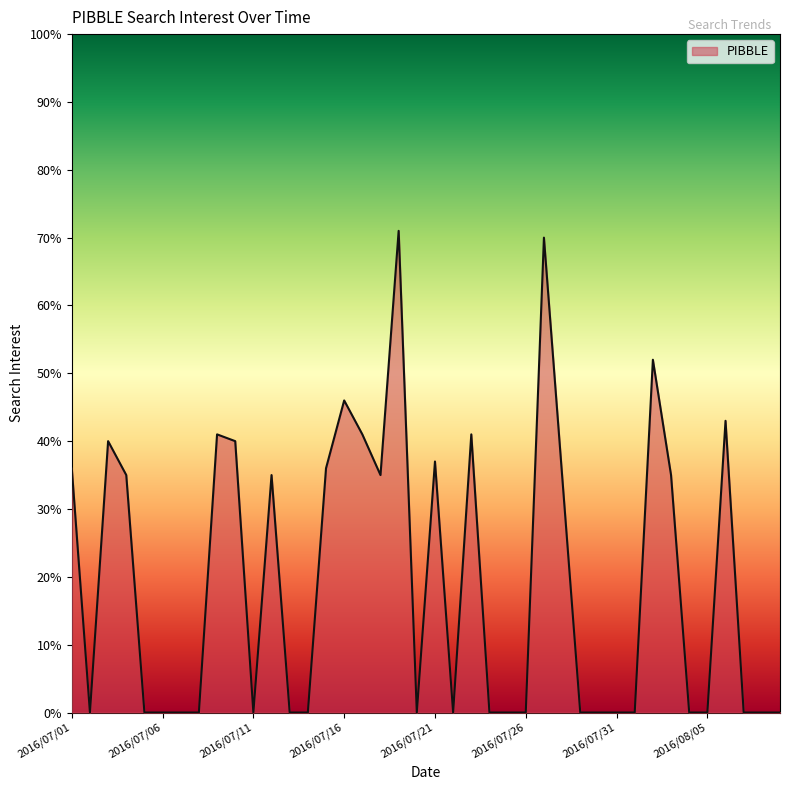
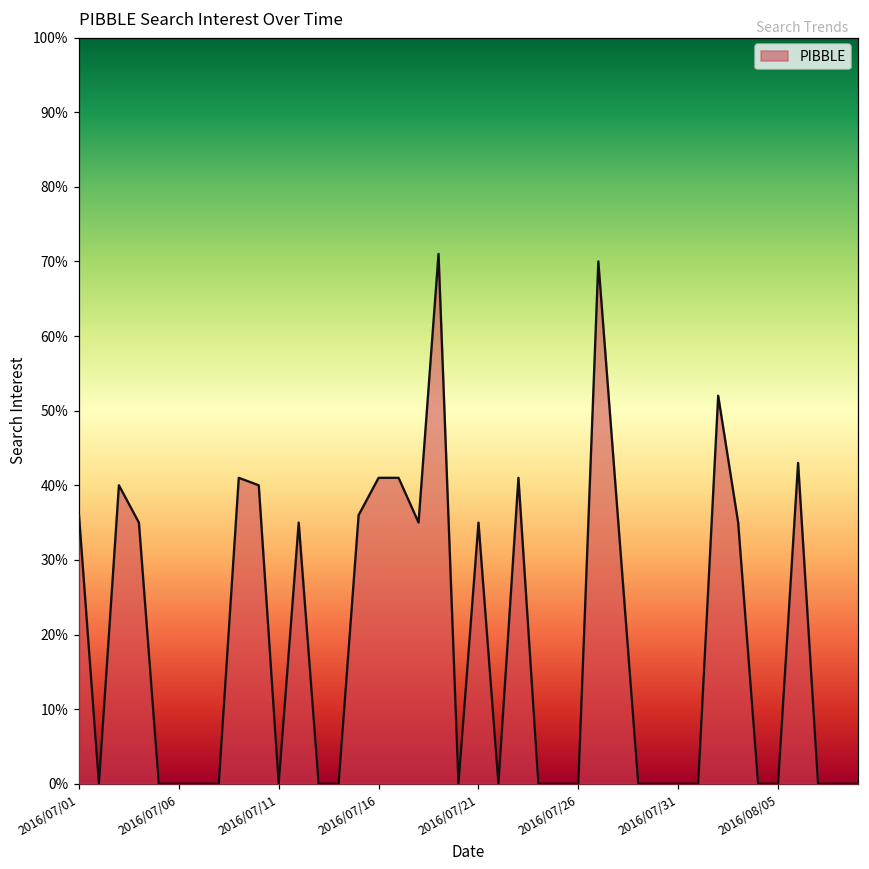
2016/07/16: 46% -> 41%
2016/07/21: 37% -> 35%
